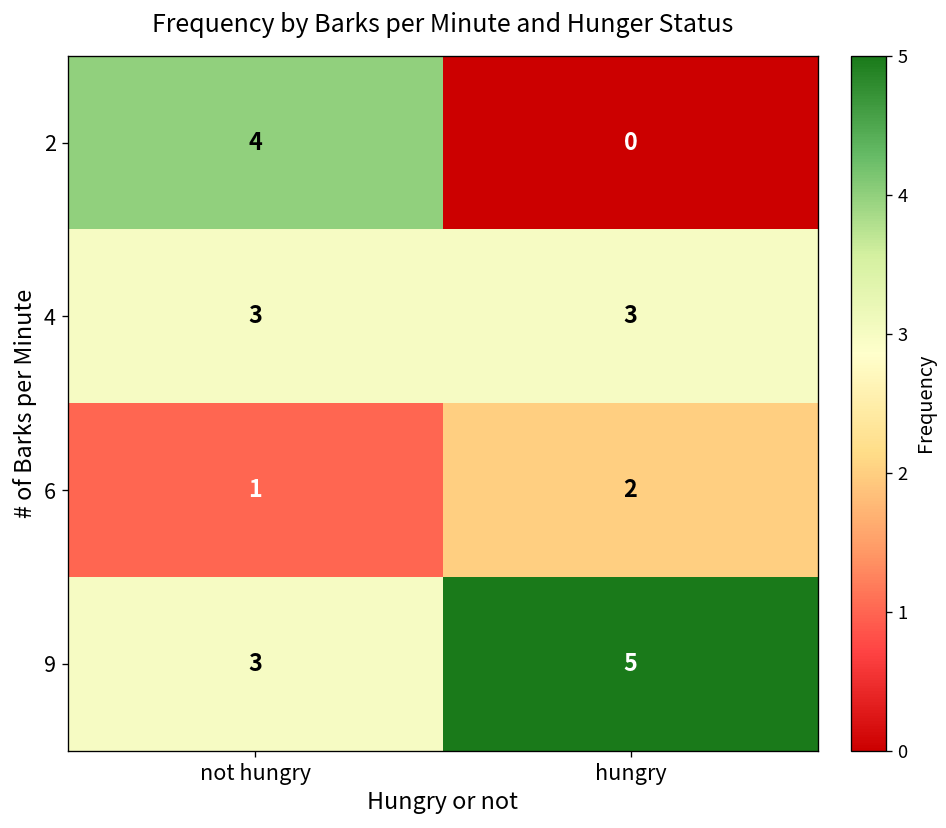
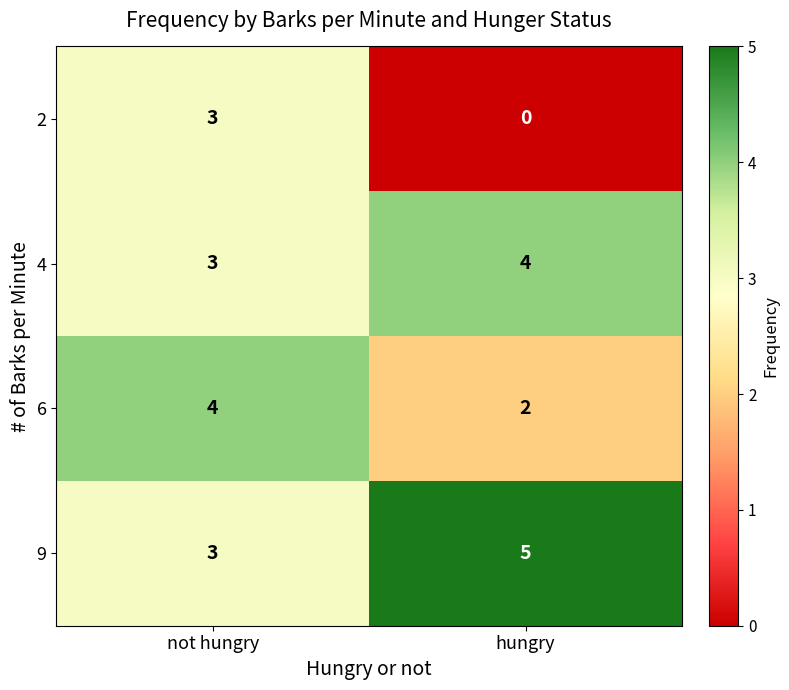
2, not hungry: 4 -> 3
4, hungry: 3 -> 4
6, not hungry: 1 -> 4
